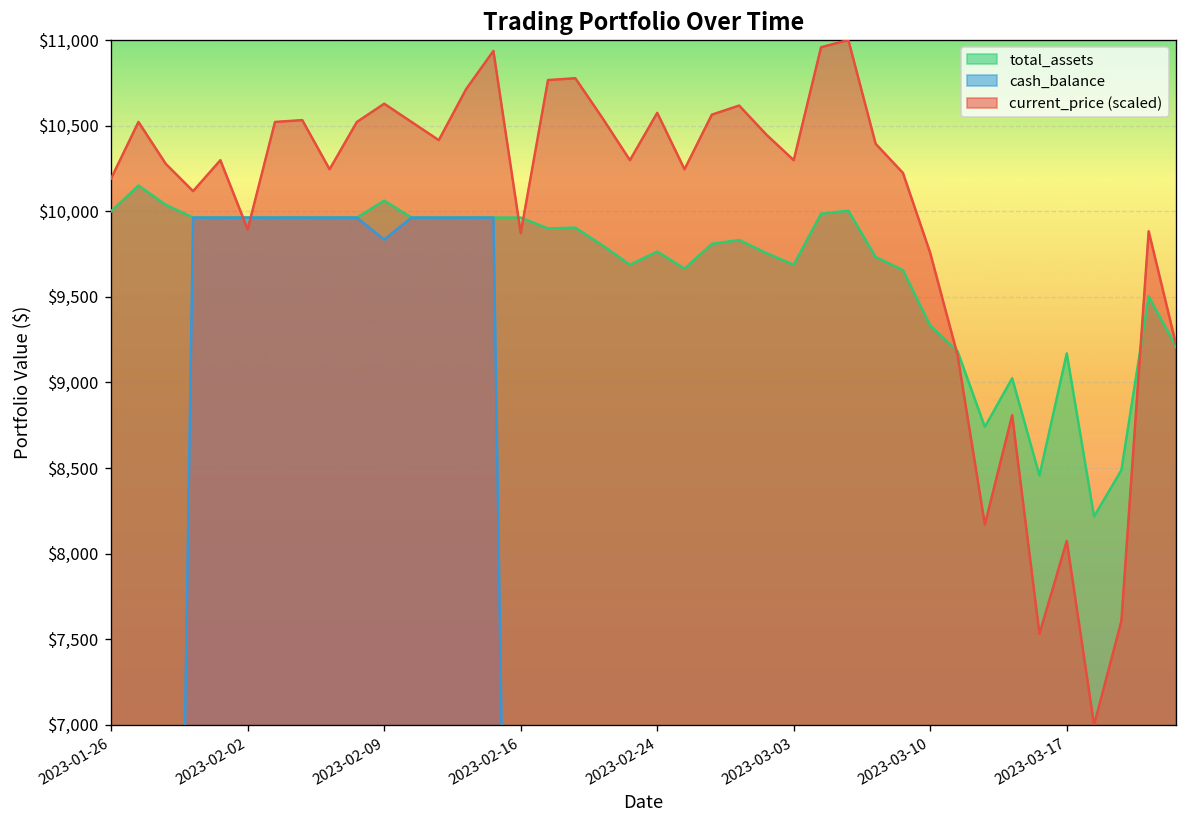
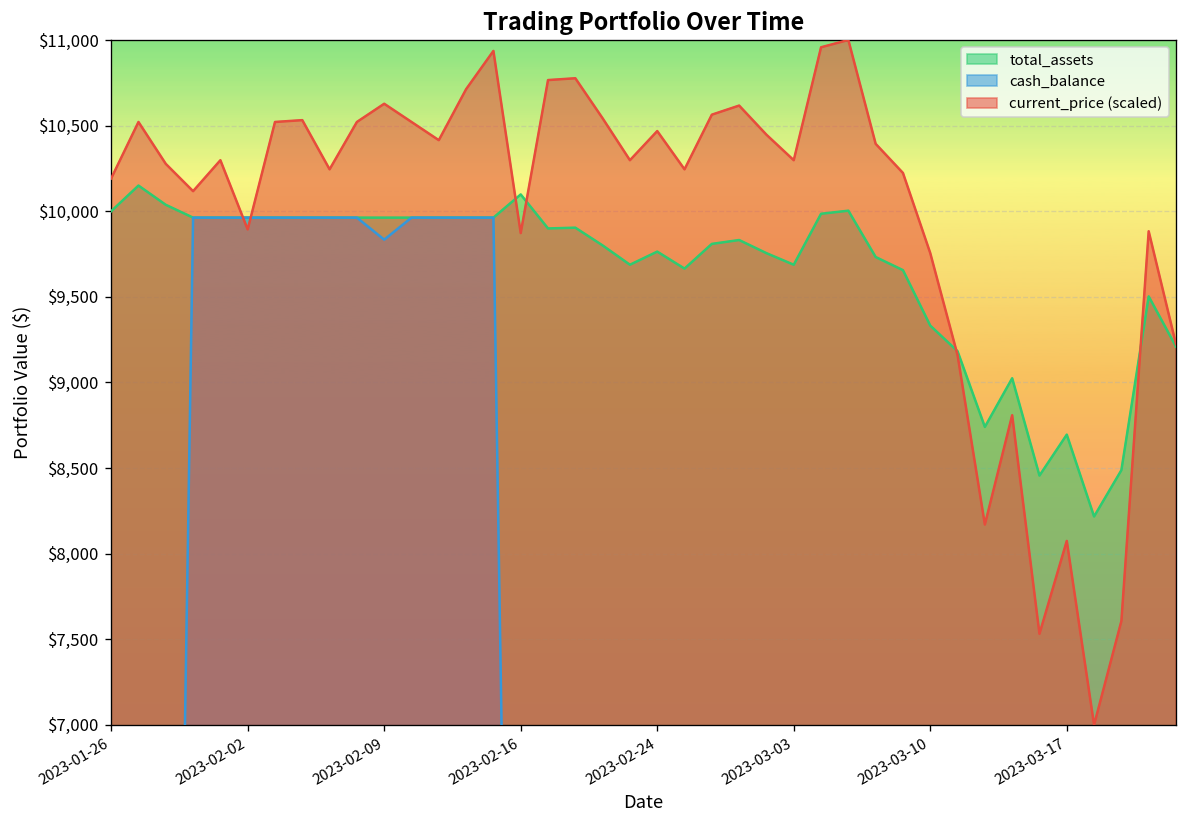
total_assets, 2023-02-09: $10,060 -> $9,960
total_assets, 2023-02-16: $9,960 -> $10,100
current_price (scaled), 2023-02-24: $10,570 -> $10,470
total_assets, 2023-03-17: $9,170 -> $8,700
